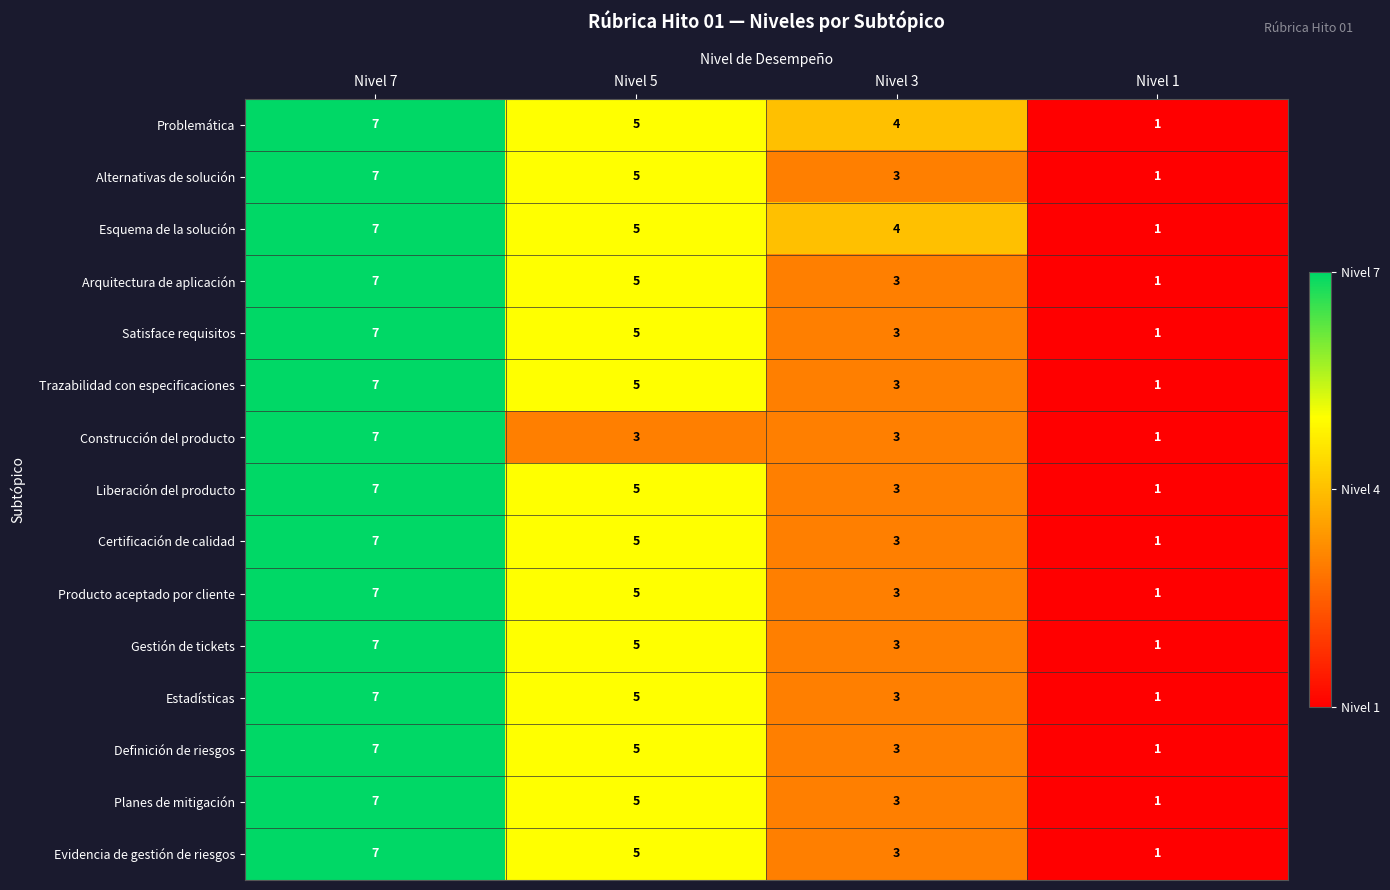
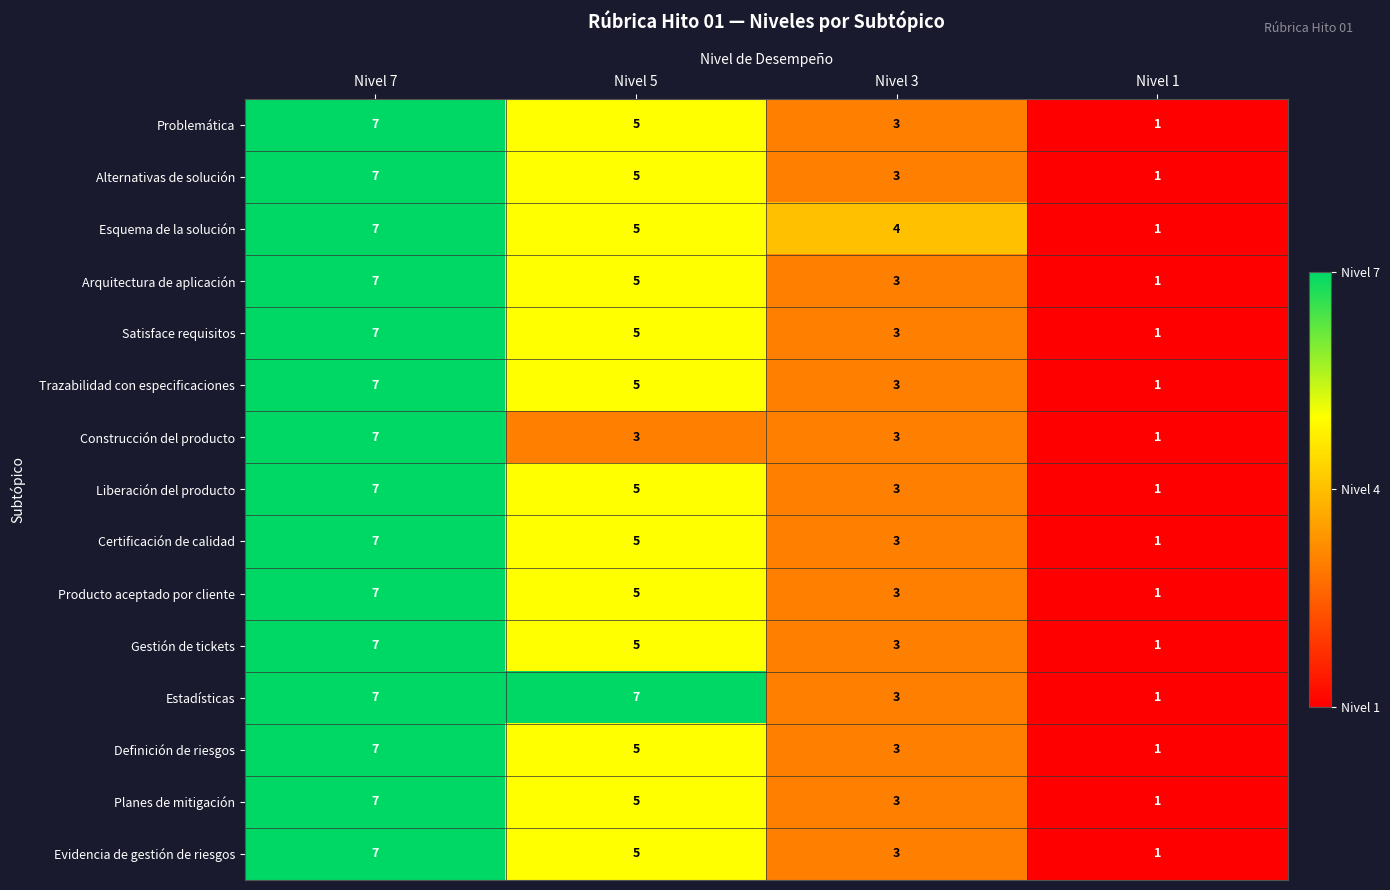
Problemática, Nivel 3: 4 -> 3
Estadísticas, Nivel 5: 5 -> 7
